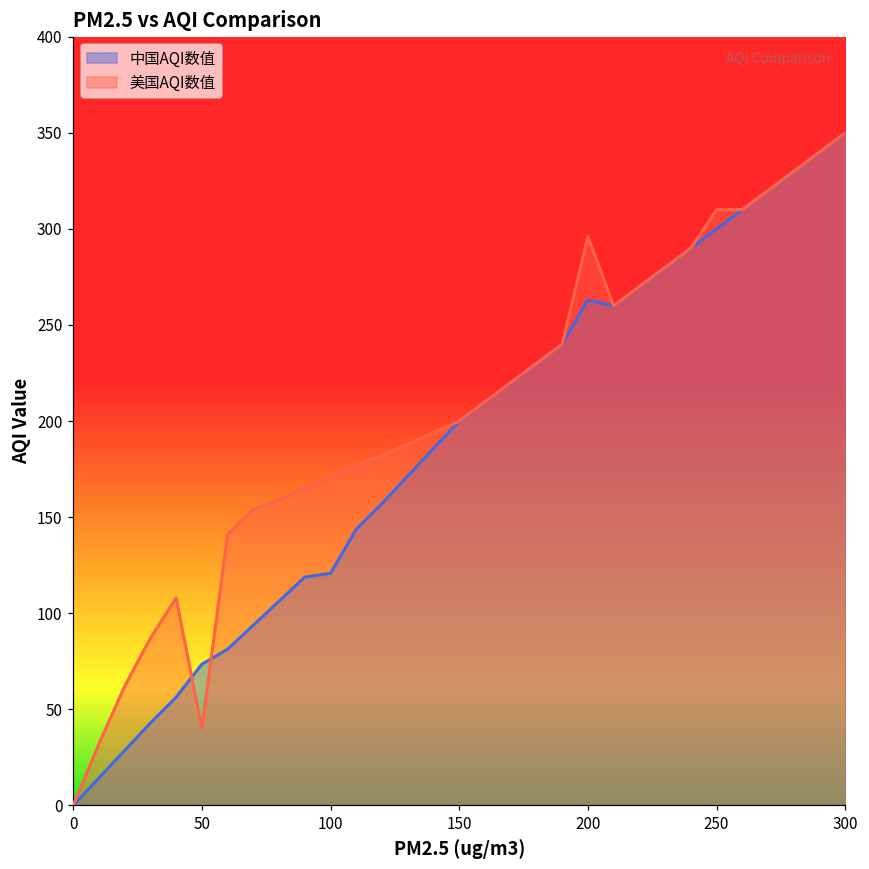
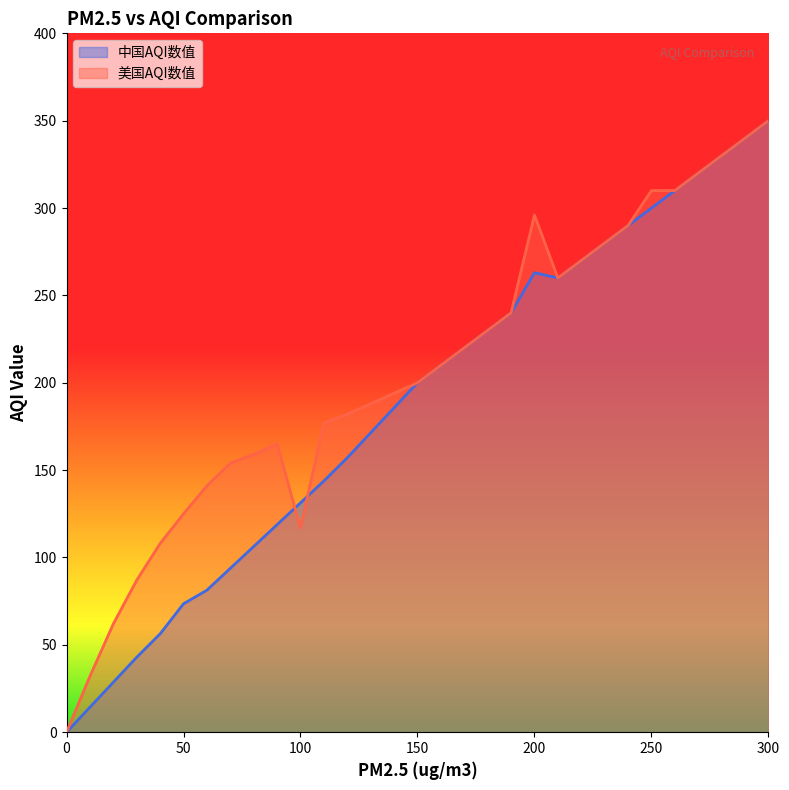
美国AQI数值, 50: 40 -> 125
中国AQI数值, 100: 121 -> 131
美国AQI数值, 100: 171 -> 117
